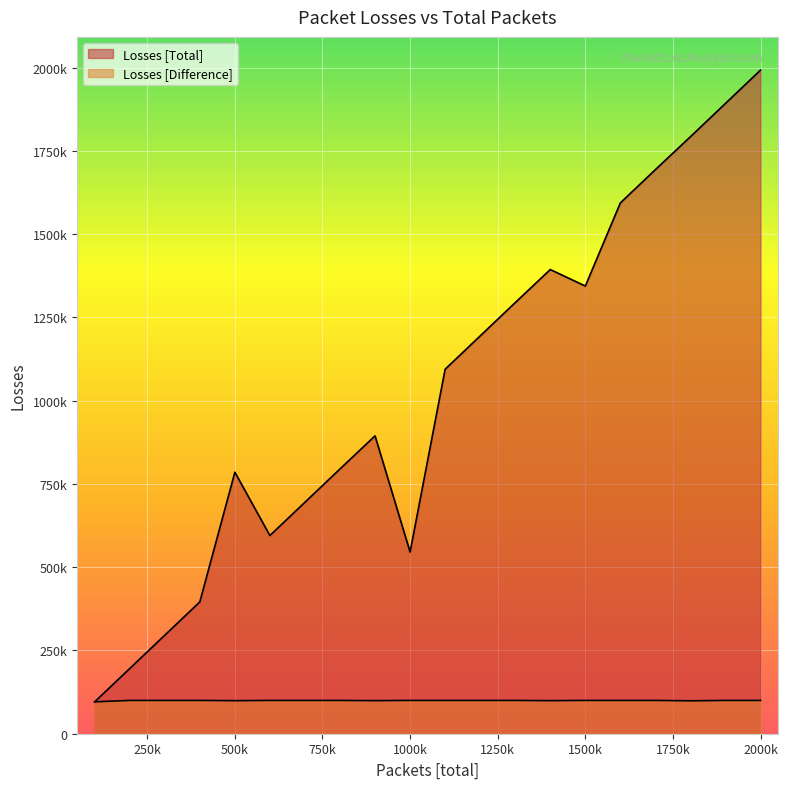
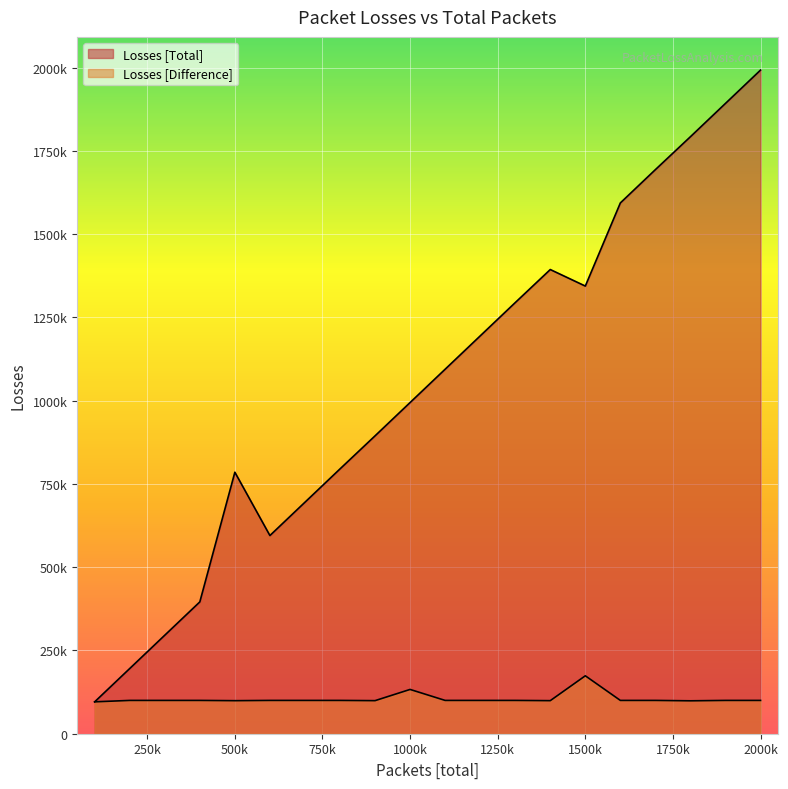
Losses [Total], 1000k: 550000 -> 990000
Losses [Difference], 1000k: 100000 -> 130000
Losses [Difference], 1500k: 100000 -> 170000
